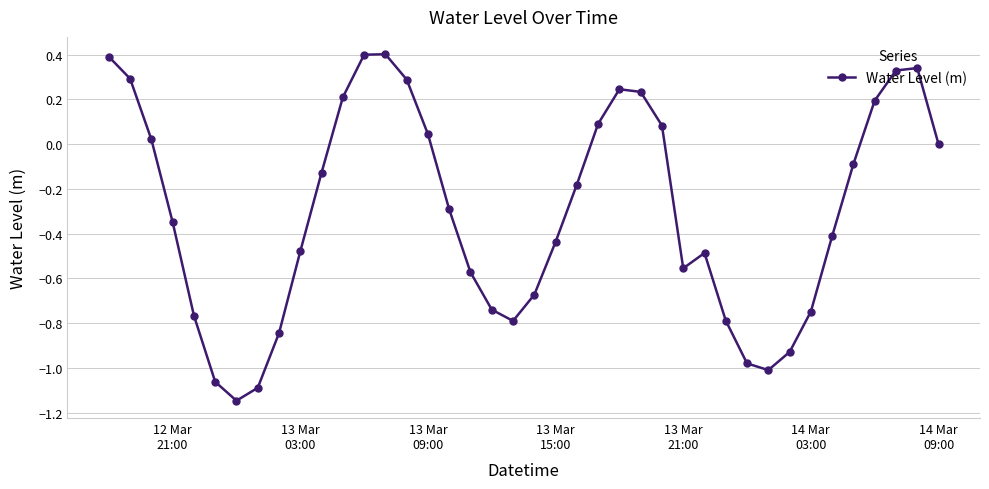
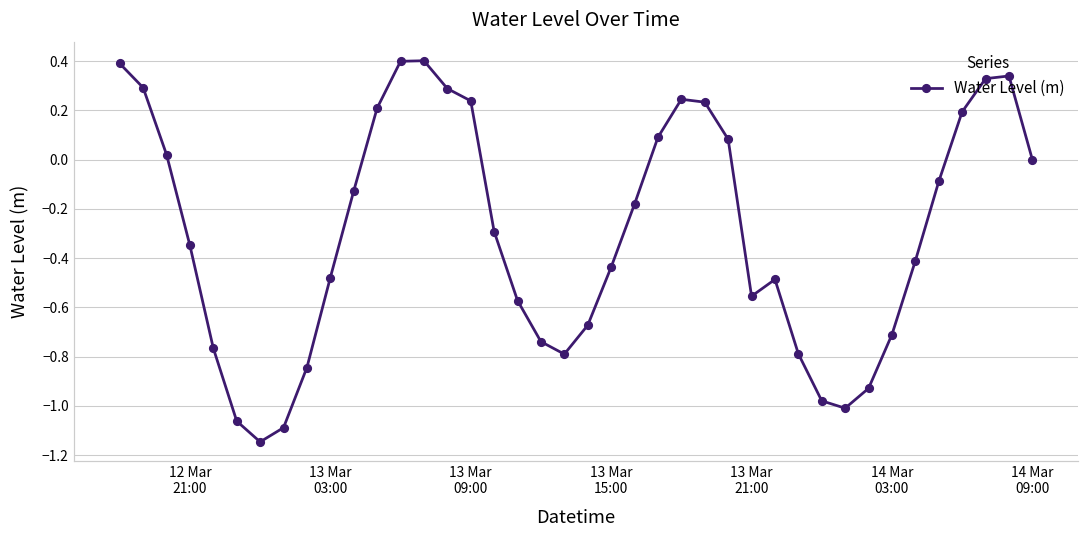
13 Mar 09:00: 0.04 -> 0.24
14 Mar 03:00: -0.75 -> -0.71
